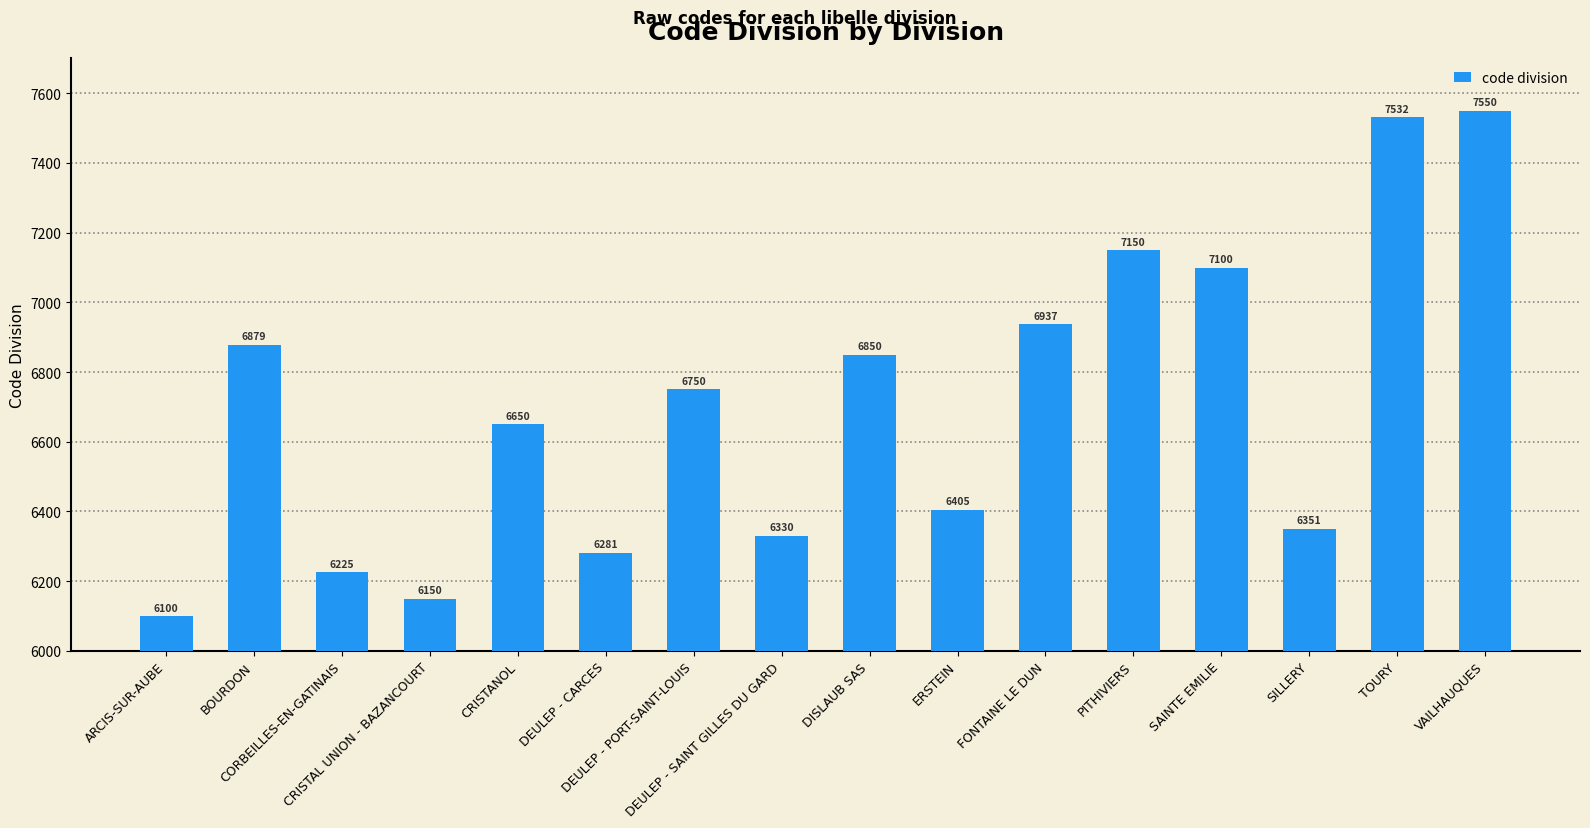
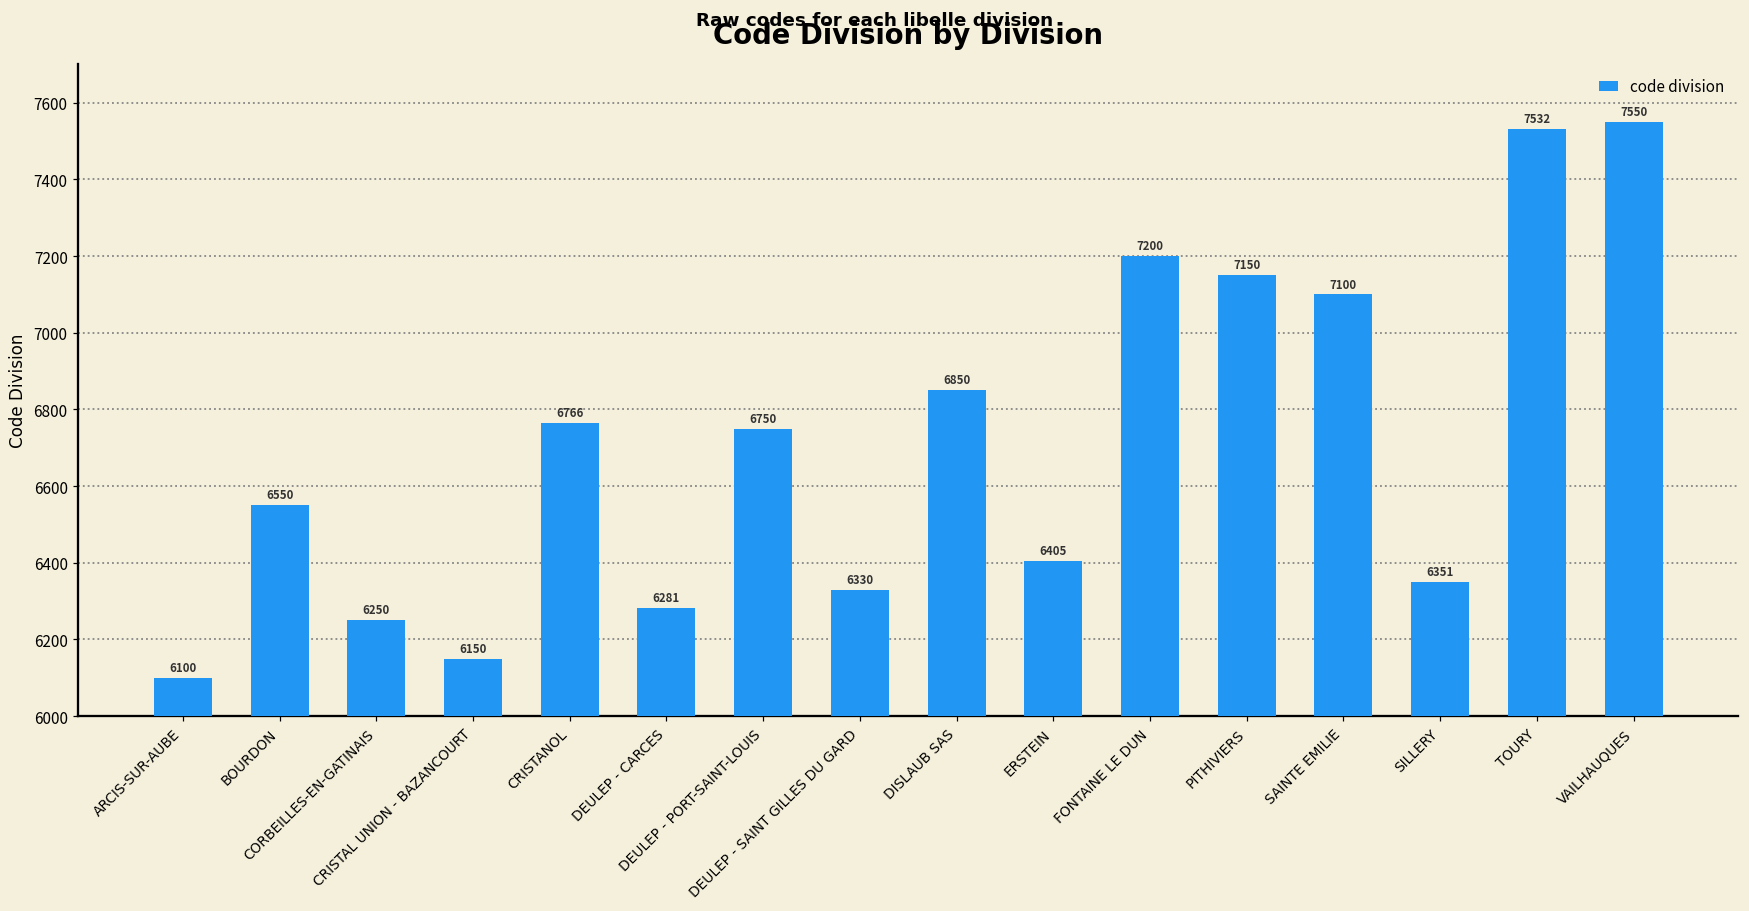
BOURDON: 6879 -> 6550
CORBEILLES-EN-GATINAIS: 6225 -> 6250
CRISTANOL: 6650 -> 6766
FONTAINE LE DUN: 6937 -> 7200
